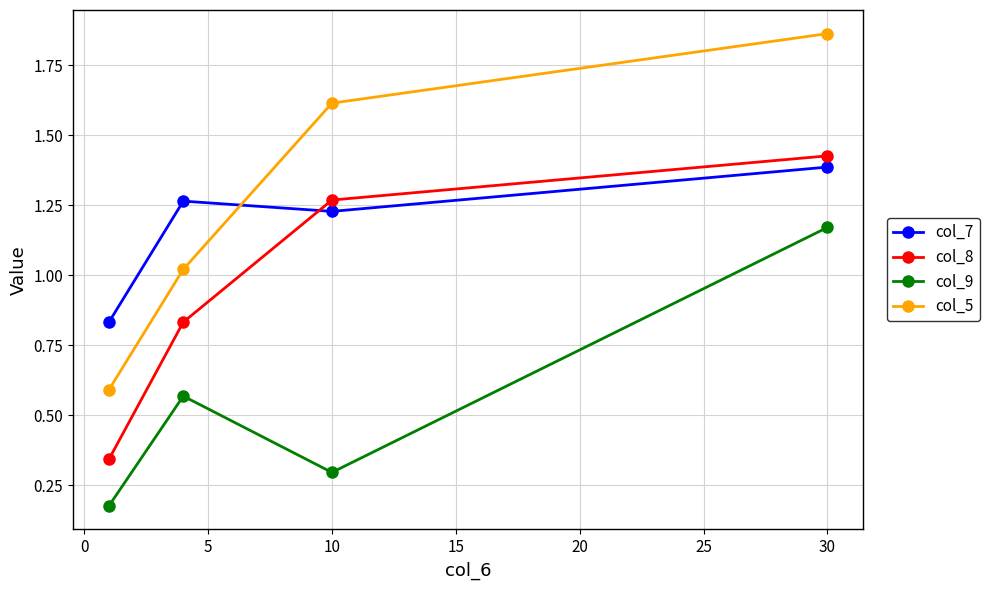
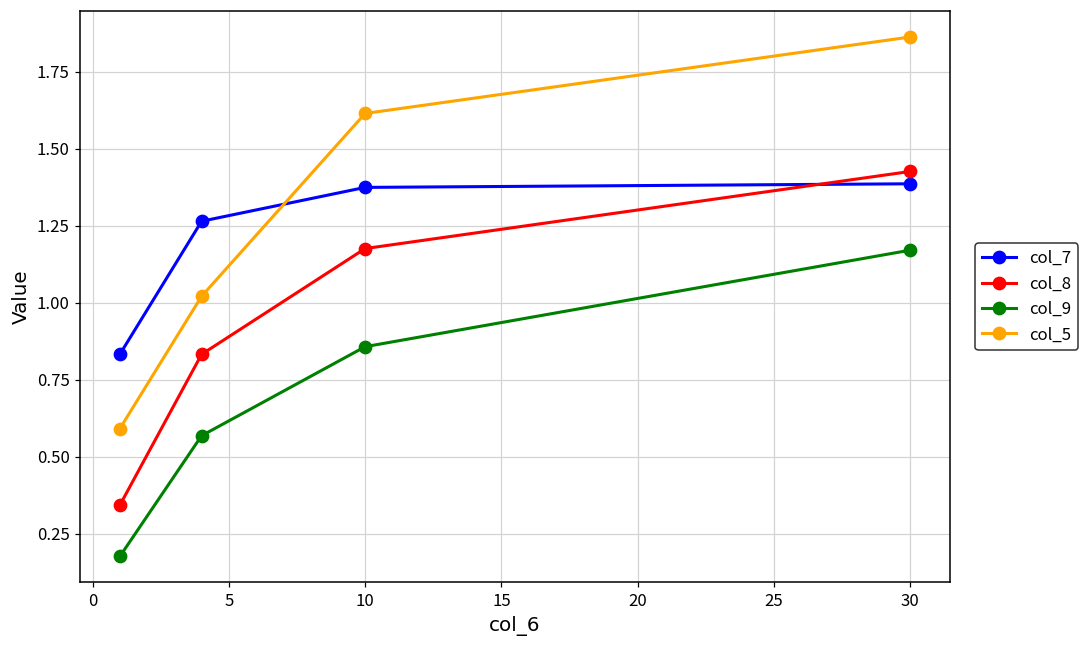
col_7, 10: 1.23 -> 1.37
col_8, 10: 1.27 -> 1.18
col_9, 10: 0.30 -> 0.86
